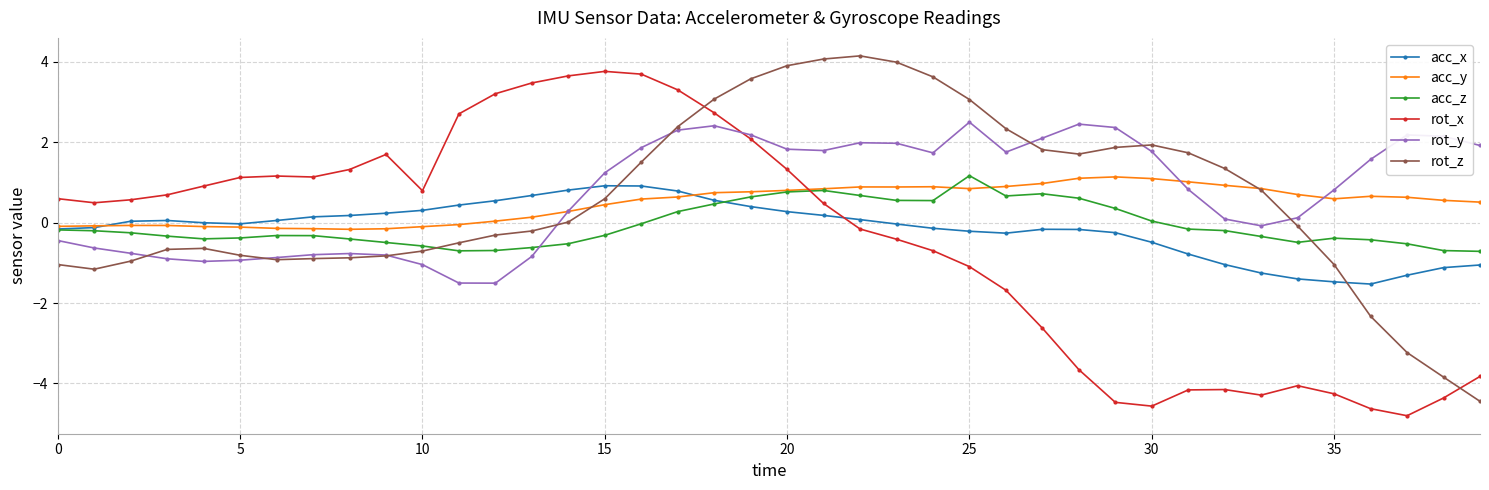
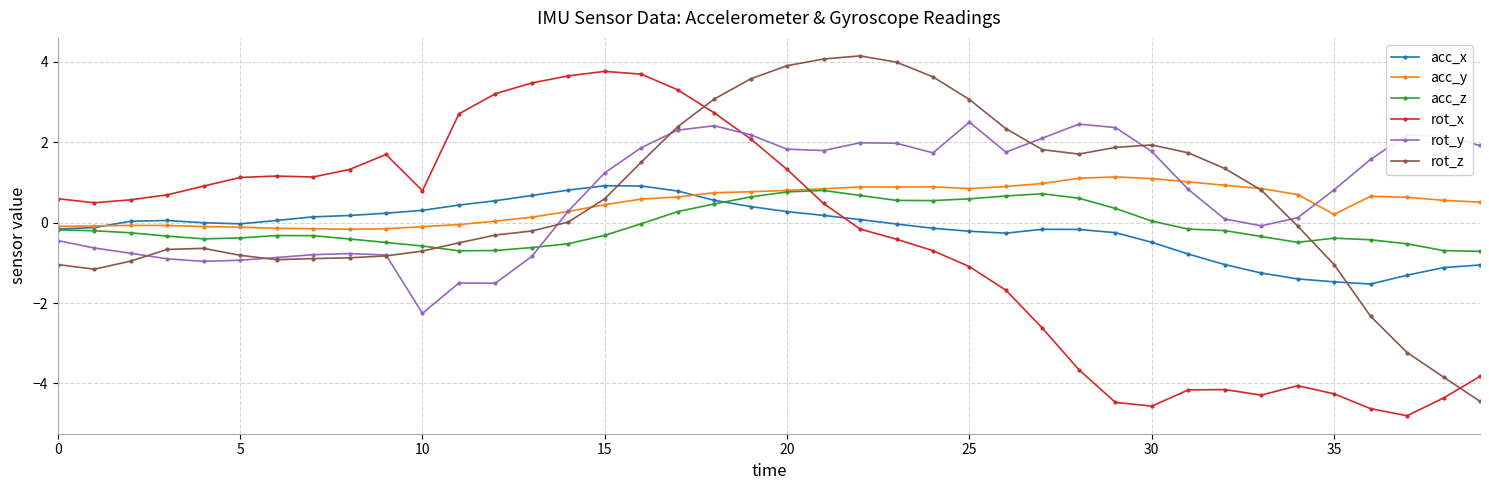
rot_y, 10: -1.0 -> -2.3
acc_z, 25: 1.2 -> 0.6
acc_y, 35: 0.6 -> 0.2
